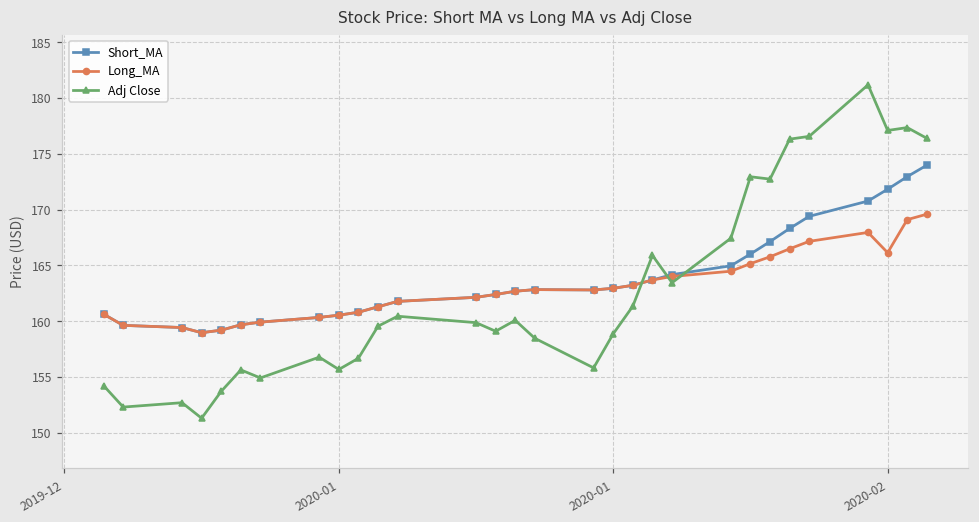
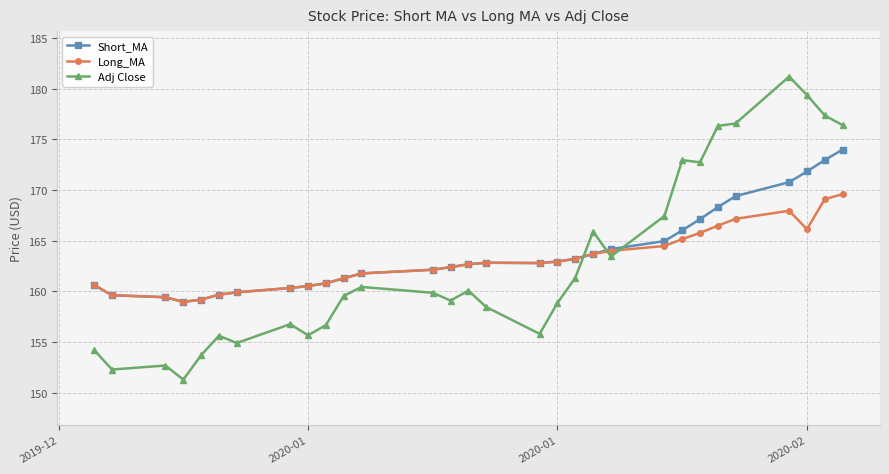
Adj Close, 2020-02: 177.1 -> 179.4
